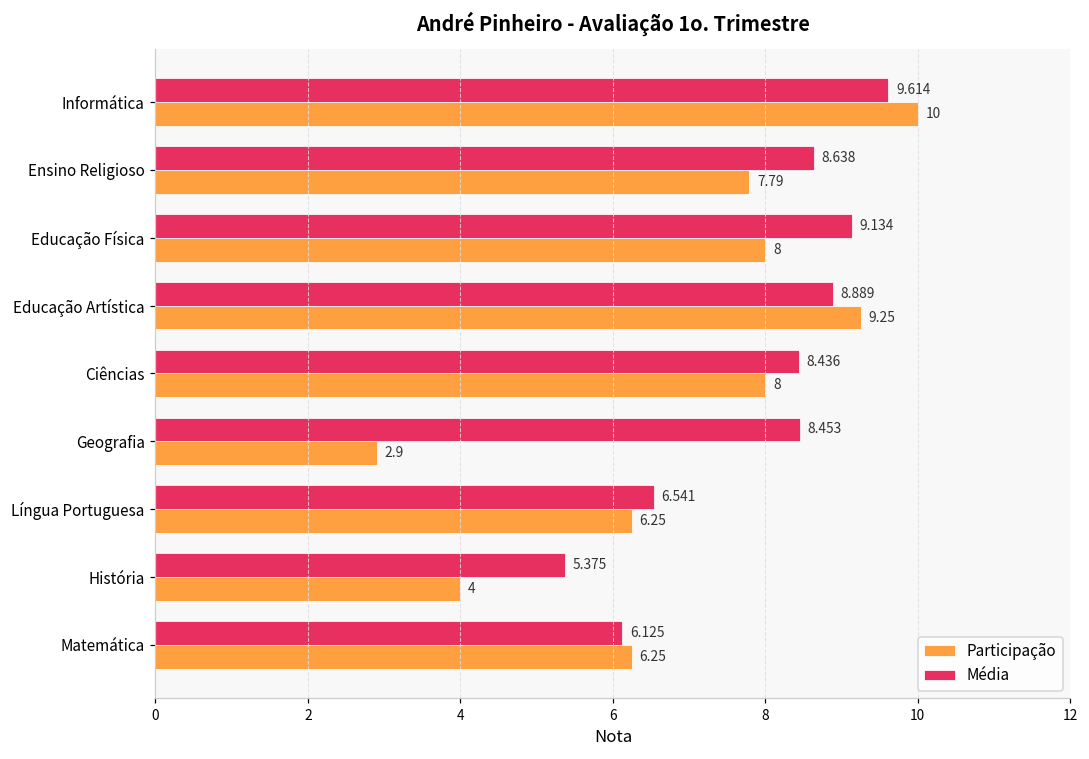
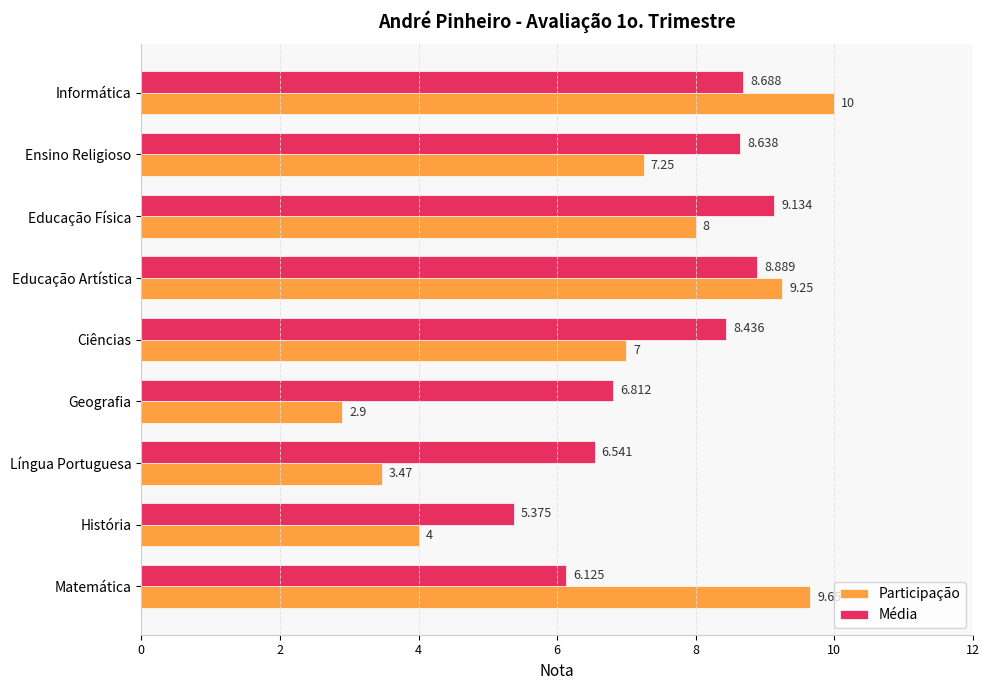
Média, Informática: 9.614 -> 8.688
Participação, Ensino Religioso: 7.79 -> 7.25
Participação, Ciências: 8 -> 7
Média, Geografia: 8.453 -> 6.812
Participação, Língua Portuguesa: 6.25 -> 3.47
Participação, Matemática: 6.3 -> 9.7
